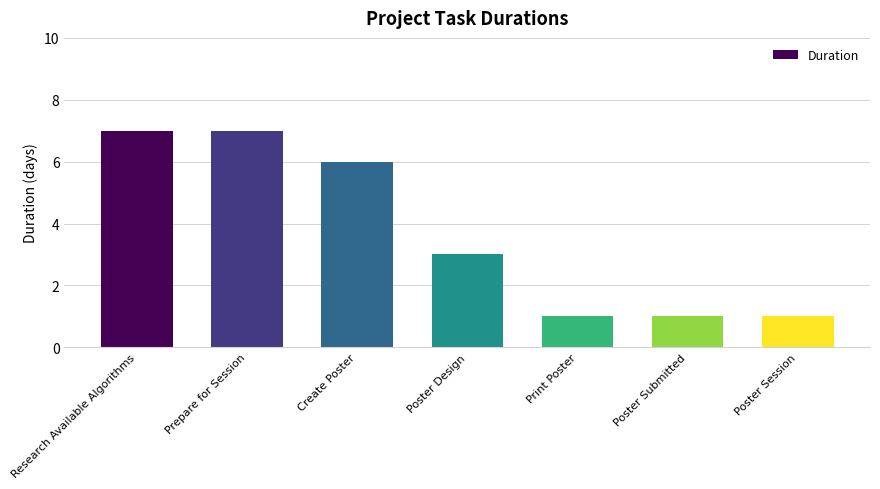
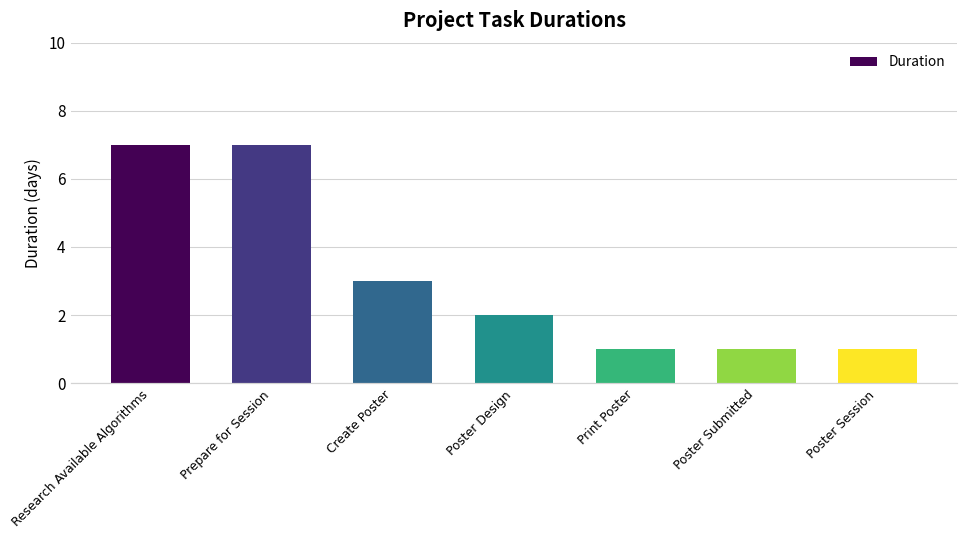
Create Poster: 6 -> 3
Poster Design: 3 -> 2
